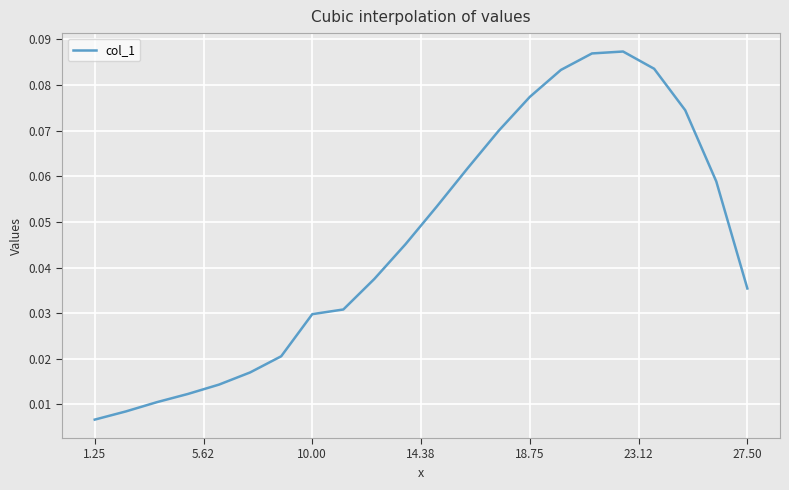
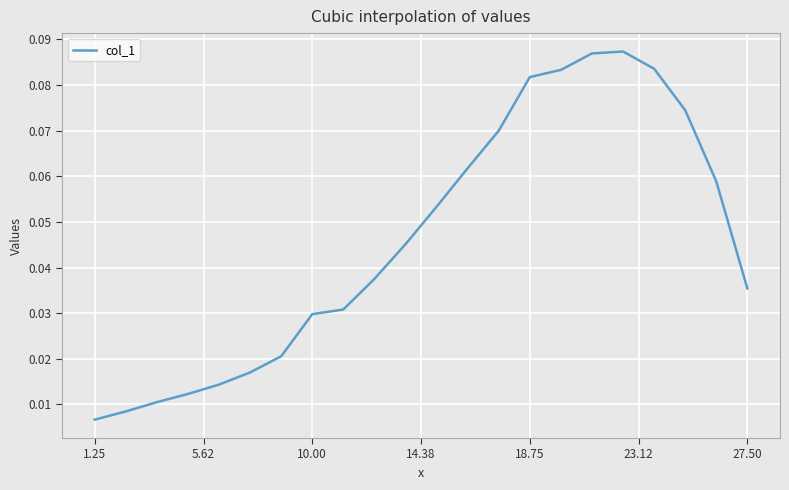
18.75: 0.077 -> 0.082
